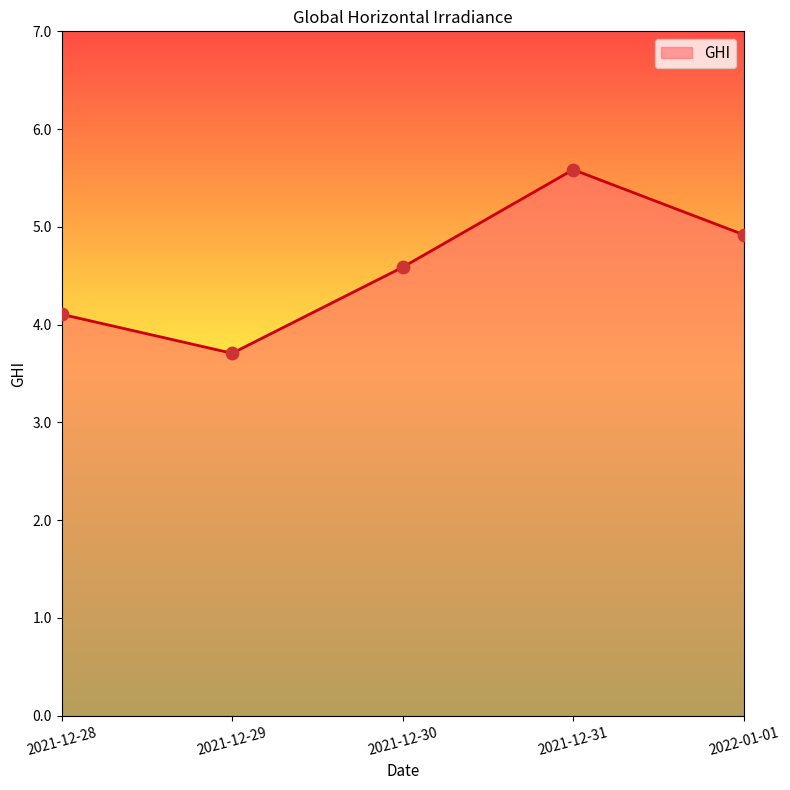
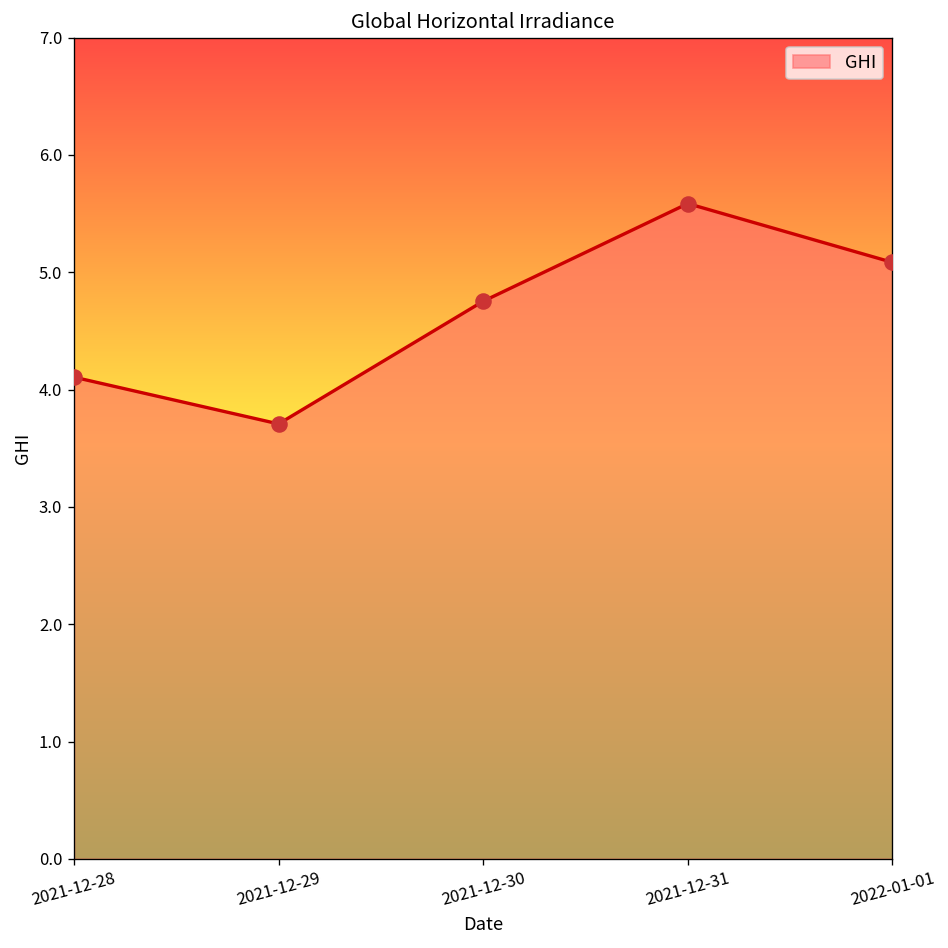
2021-12-30: 4.6 -> 4.8
2022-01-01: 4.9 -> 5.1
